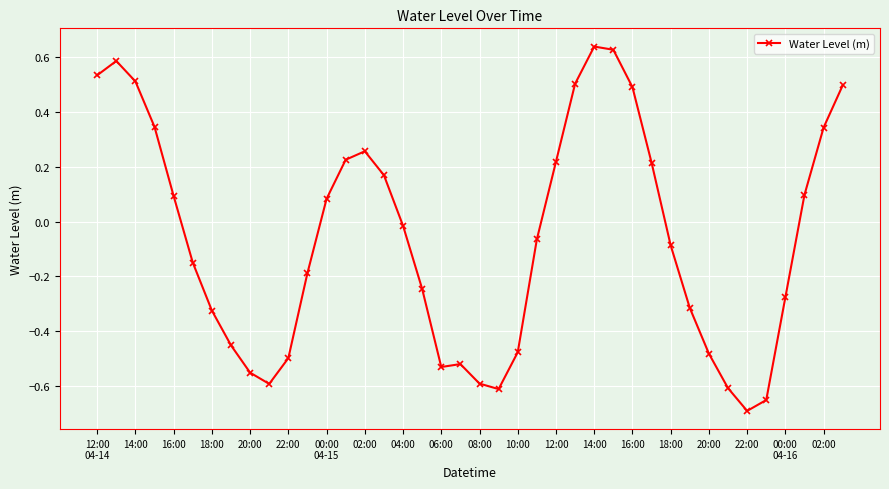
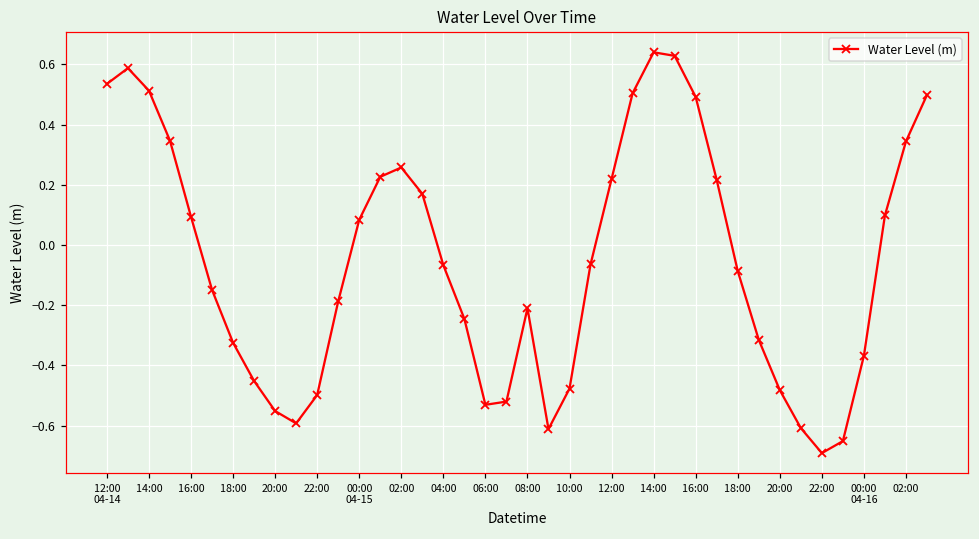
04:00: -0.01 -> -0.07
08:00: -0.59 -> -0.21
00:00 04-16: -0.28 -> -0.37
